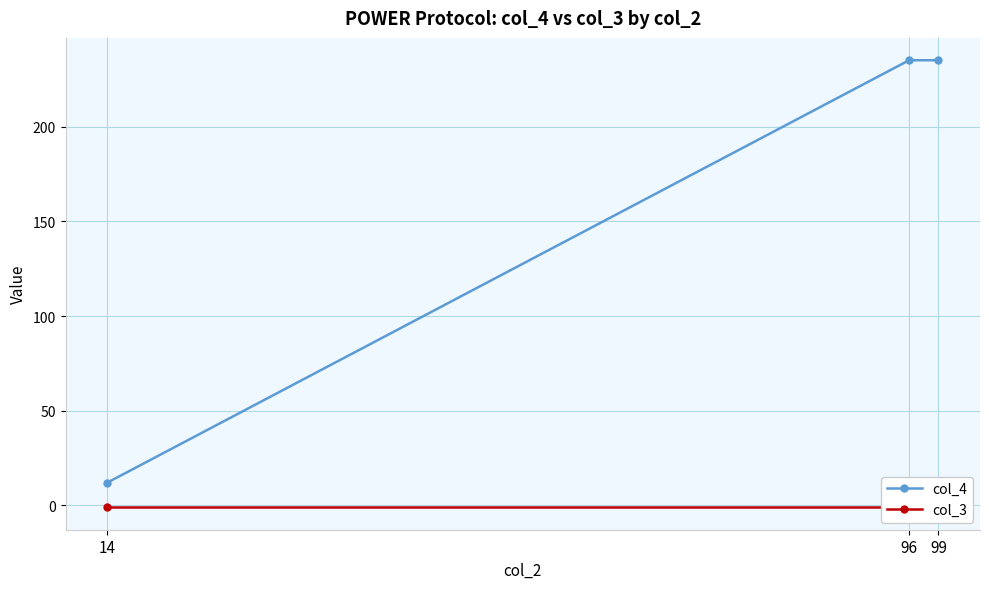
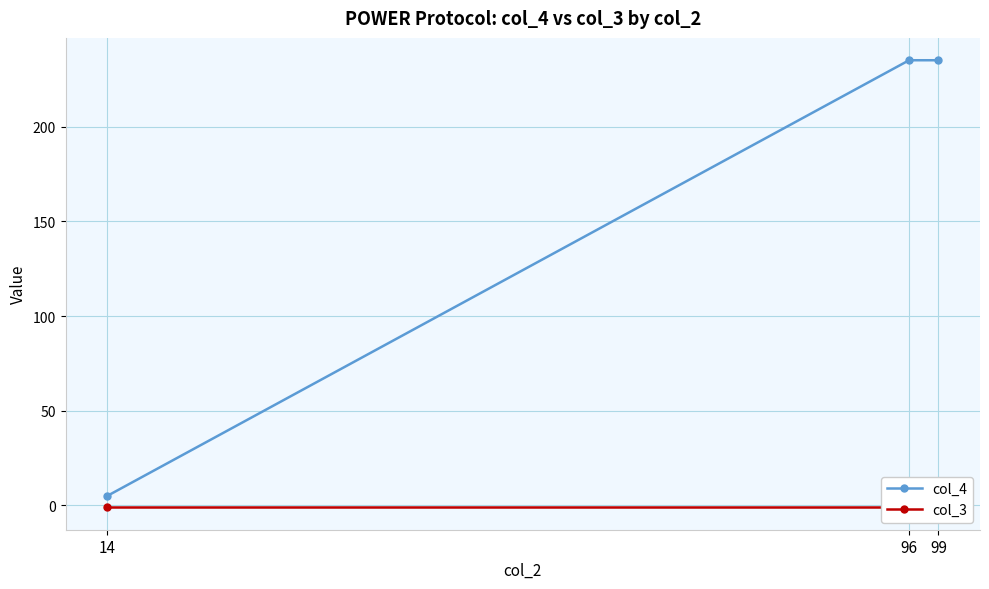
col_4, 14: 12 -> 5
